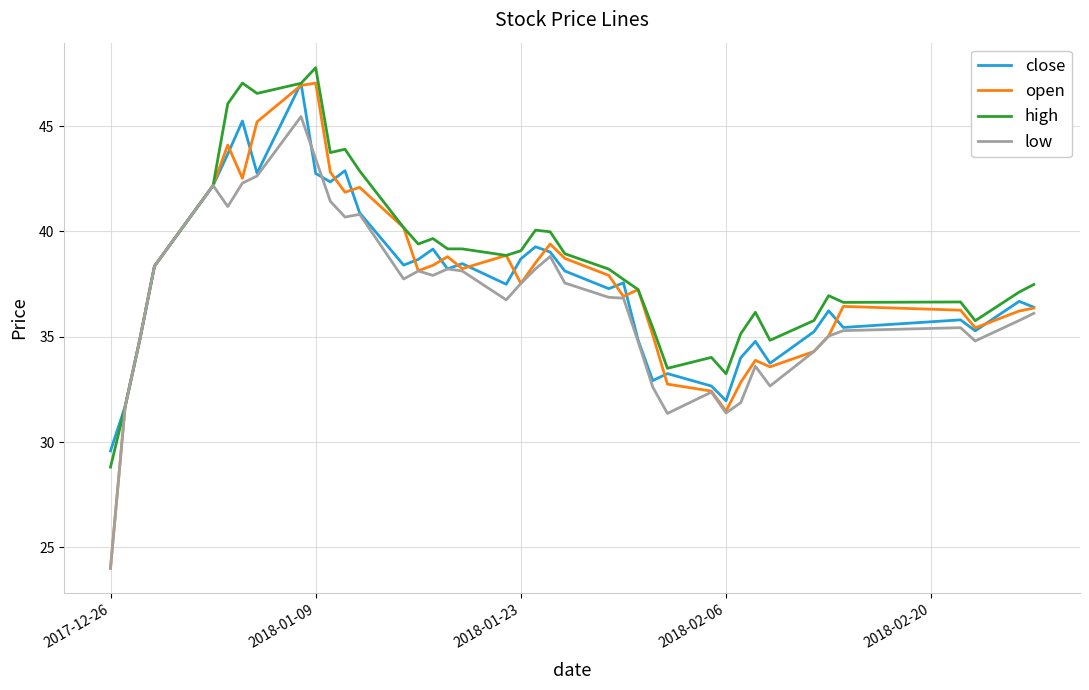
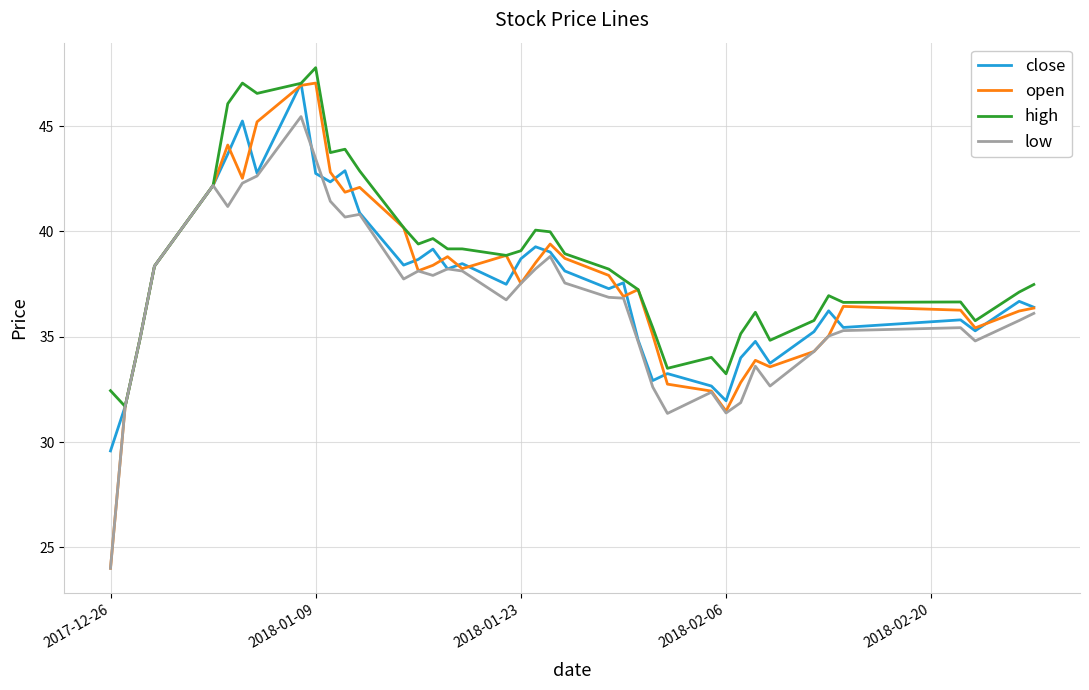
high, 2017-12-26: 28.8 -> 32.4
